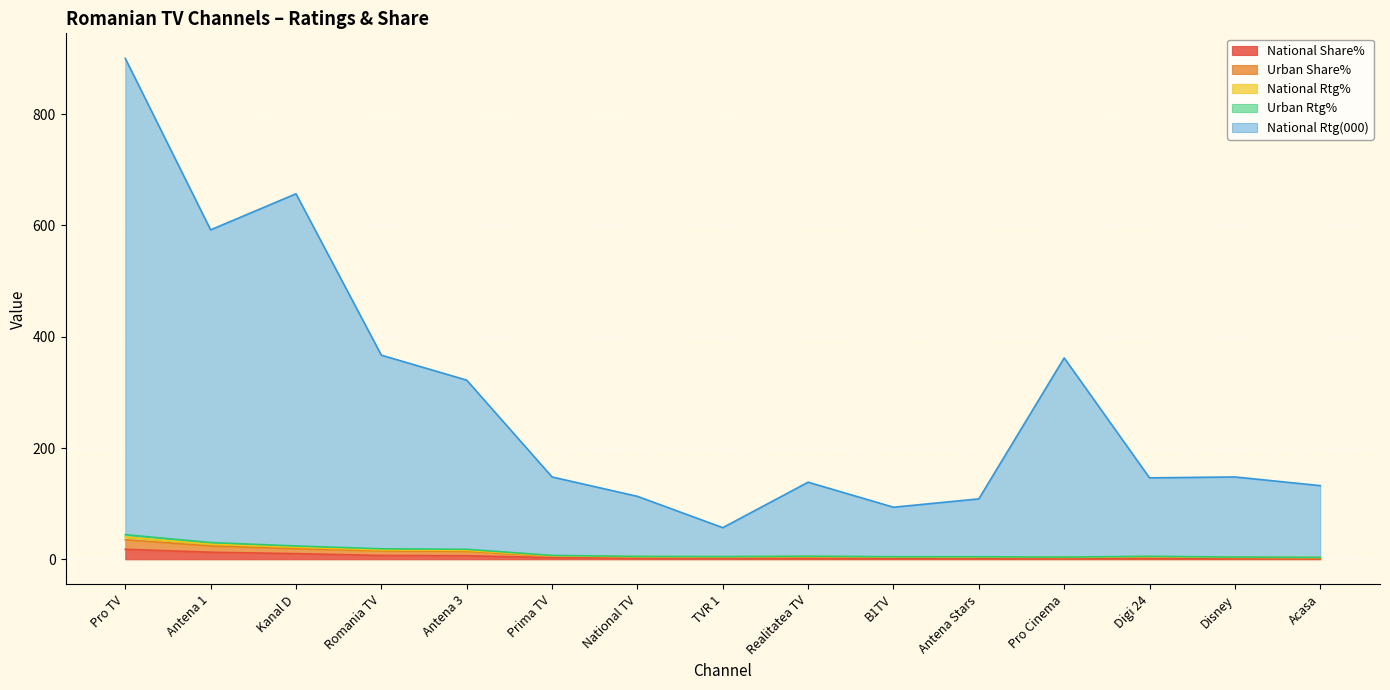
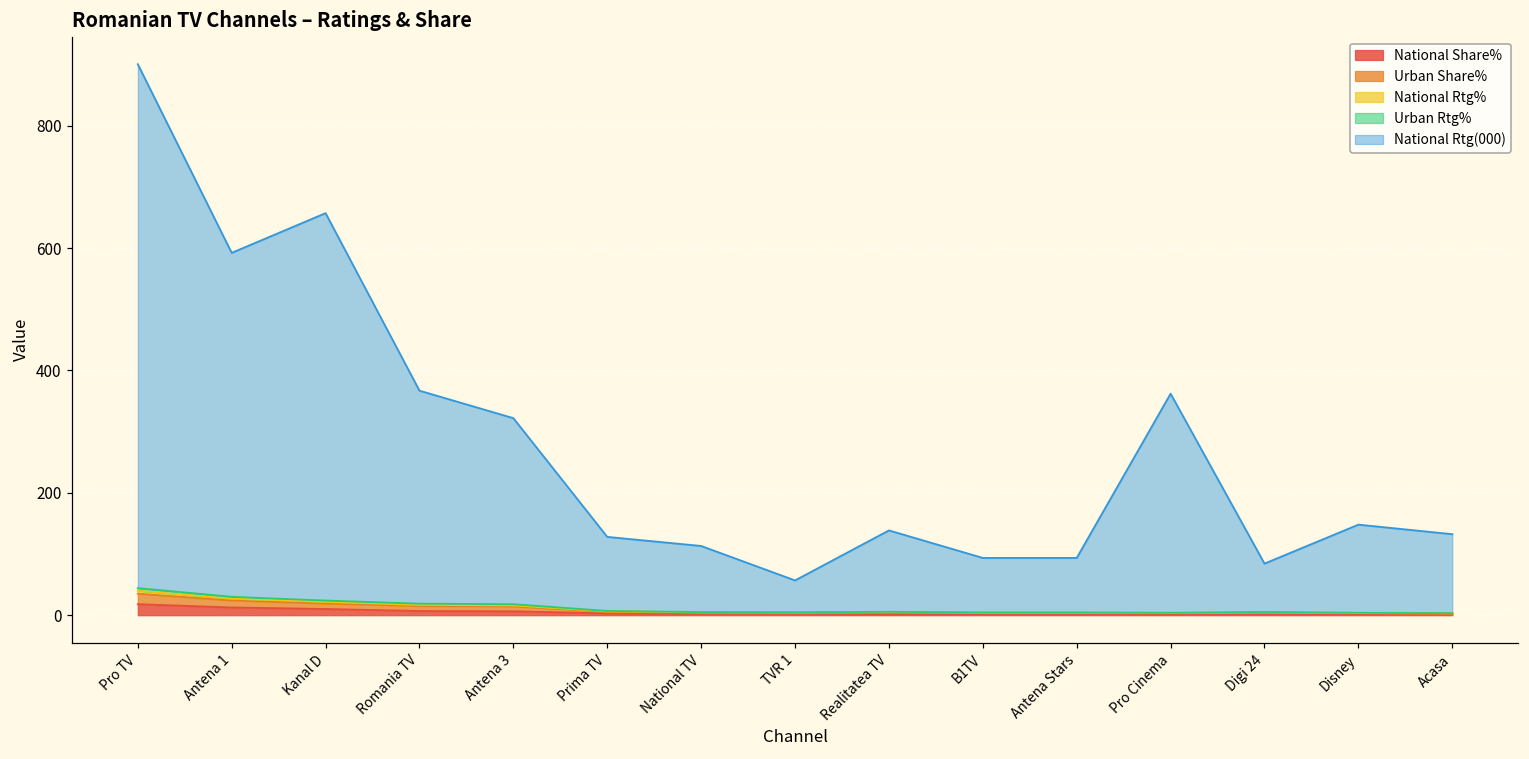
National Rtg(000), Prima TV: 140 -> 120
National Rtg(000), Antena Stars: 100 -> 90
National Rtg(000), Digi 24: 140 -> 80
